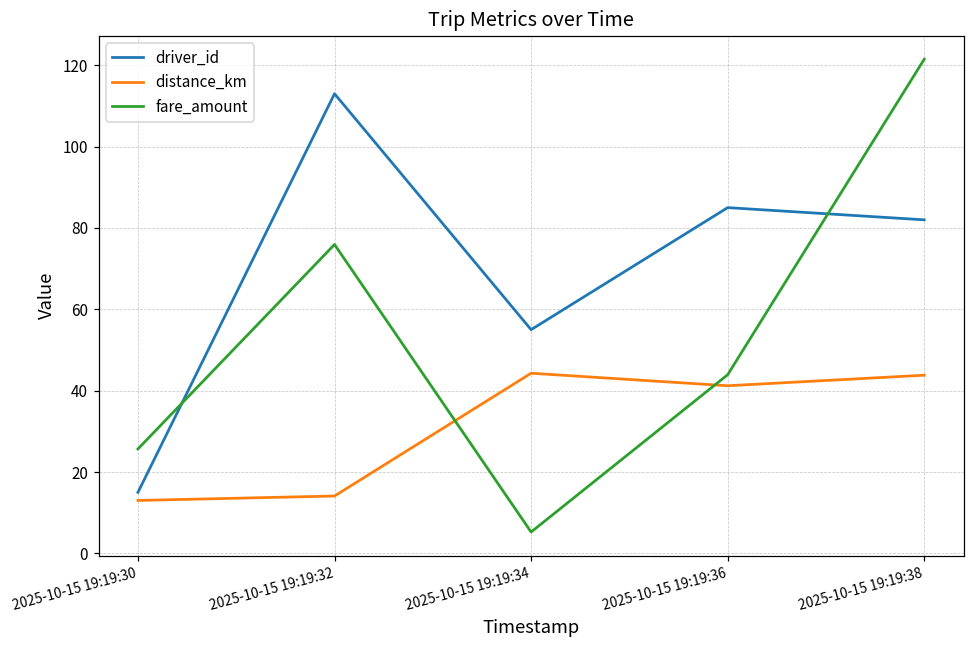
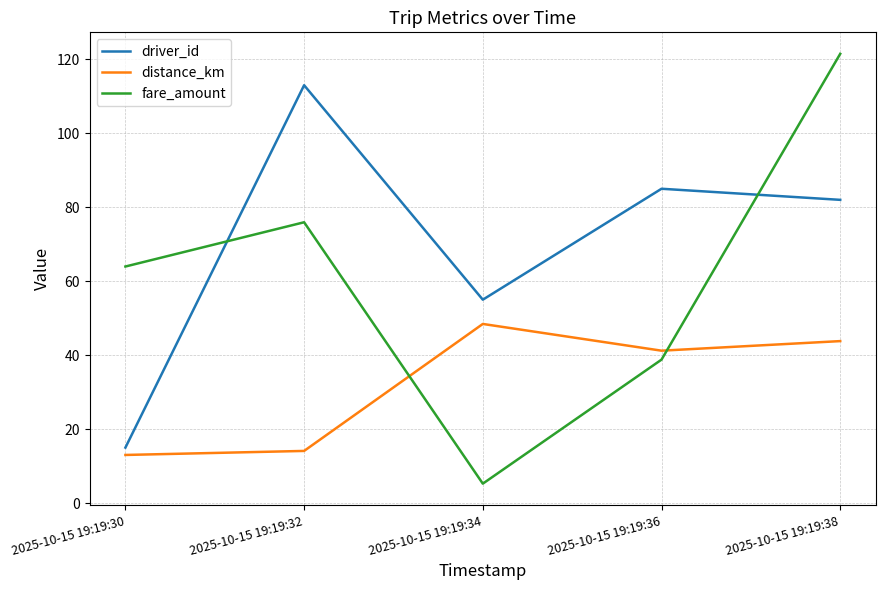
fare_amount, 2025-10-15 19:19:30: 26 -> 64
distance_km, 2025-10-15 19:19:34: 44 -> 48
fare_amount, 2025-10-15 19:19:36: 44 -> 39
